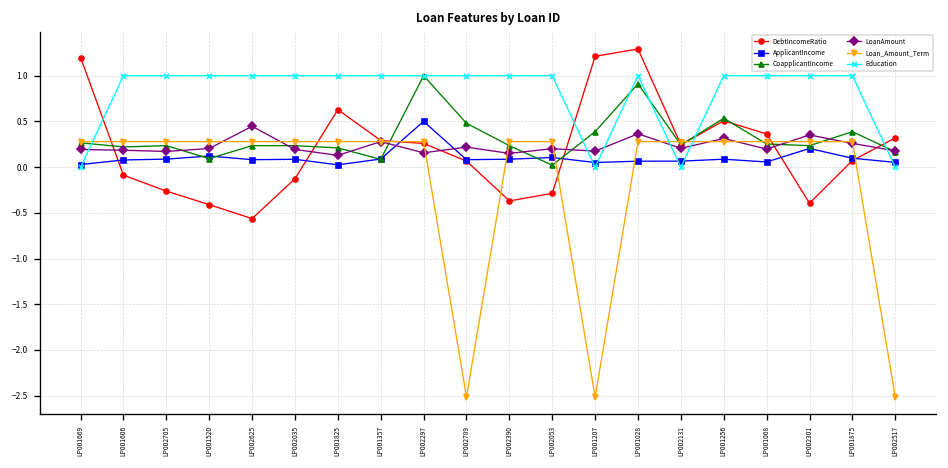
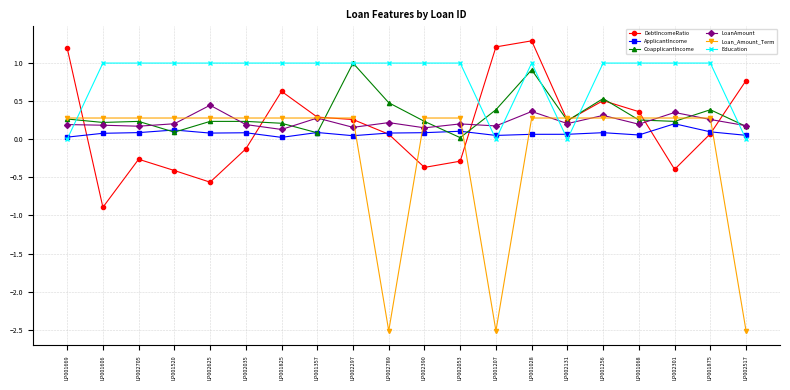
DebtIncomeRatio, LP001606: -0.1 -> -0.9
ApplicantIncome, LP002297: 0.5 -> 0.0
DebtIncomeRatio, LP002517: 0.3 -> 0.8
